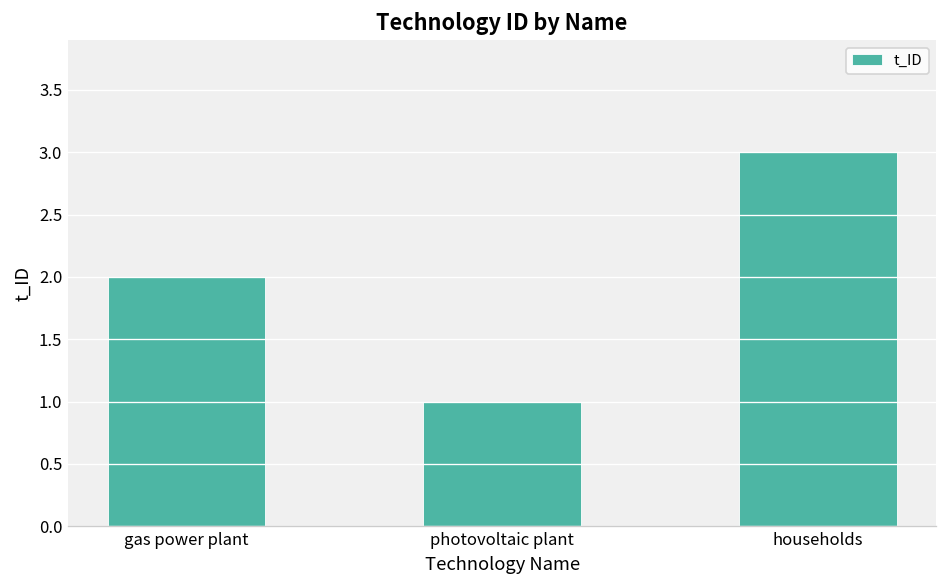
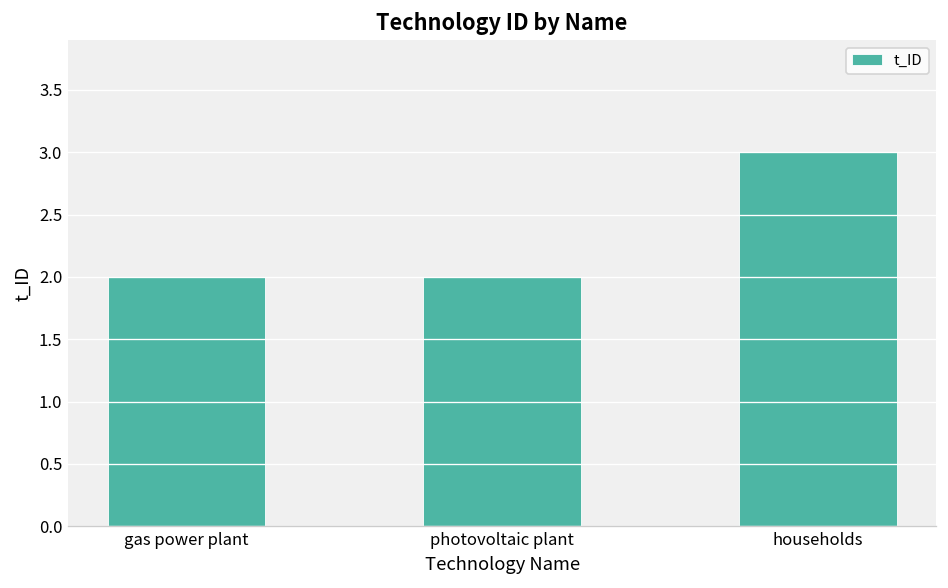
photovoltaic plant: 1 -> 2
